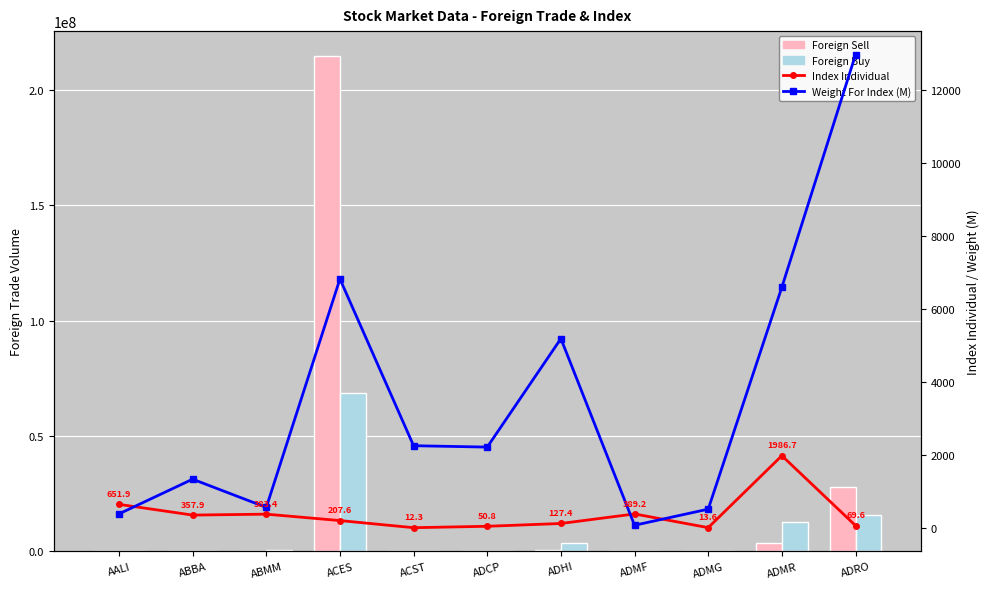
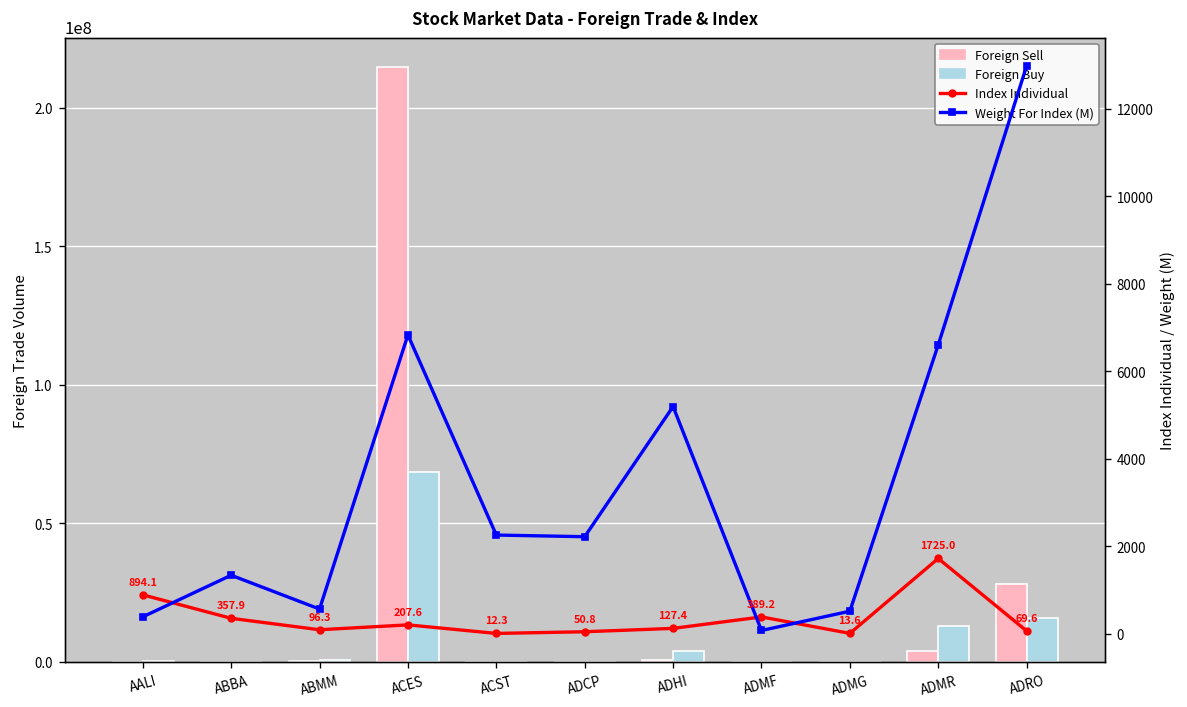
Index Individual, AALI: 651.9 -> 894.1
Index Individual, ABMM: 383.4 -> 96.3
Index Individual, ADMR: 1986.7 -> 1725.0
